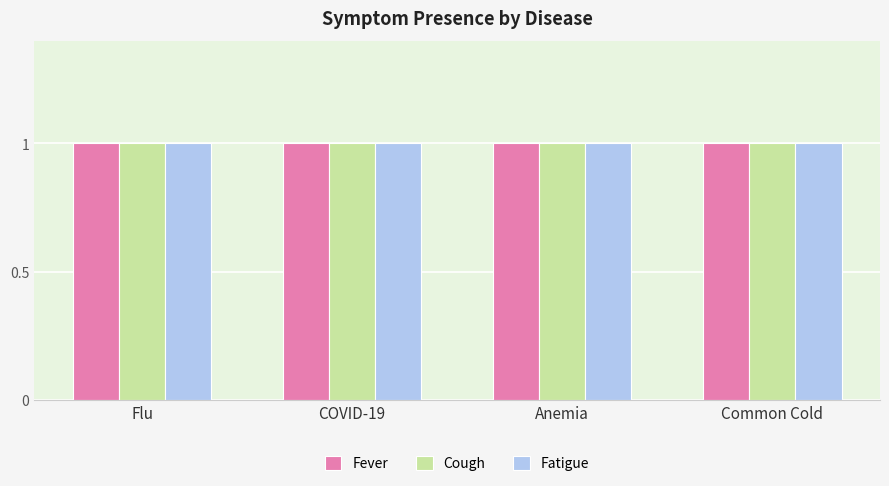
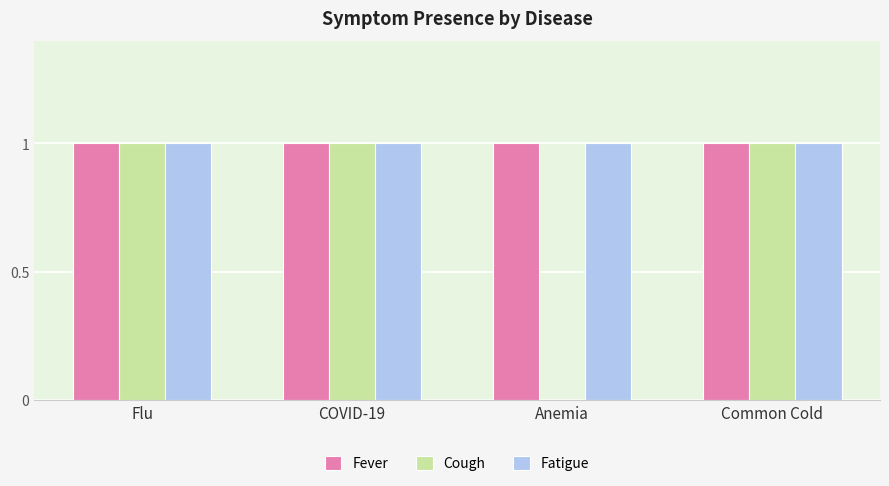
Cough, Anemia: 1 -> 0
